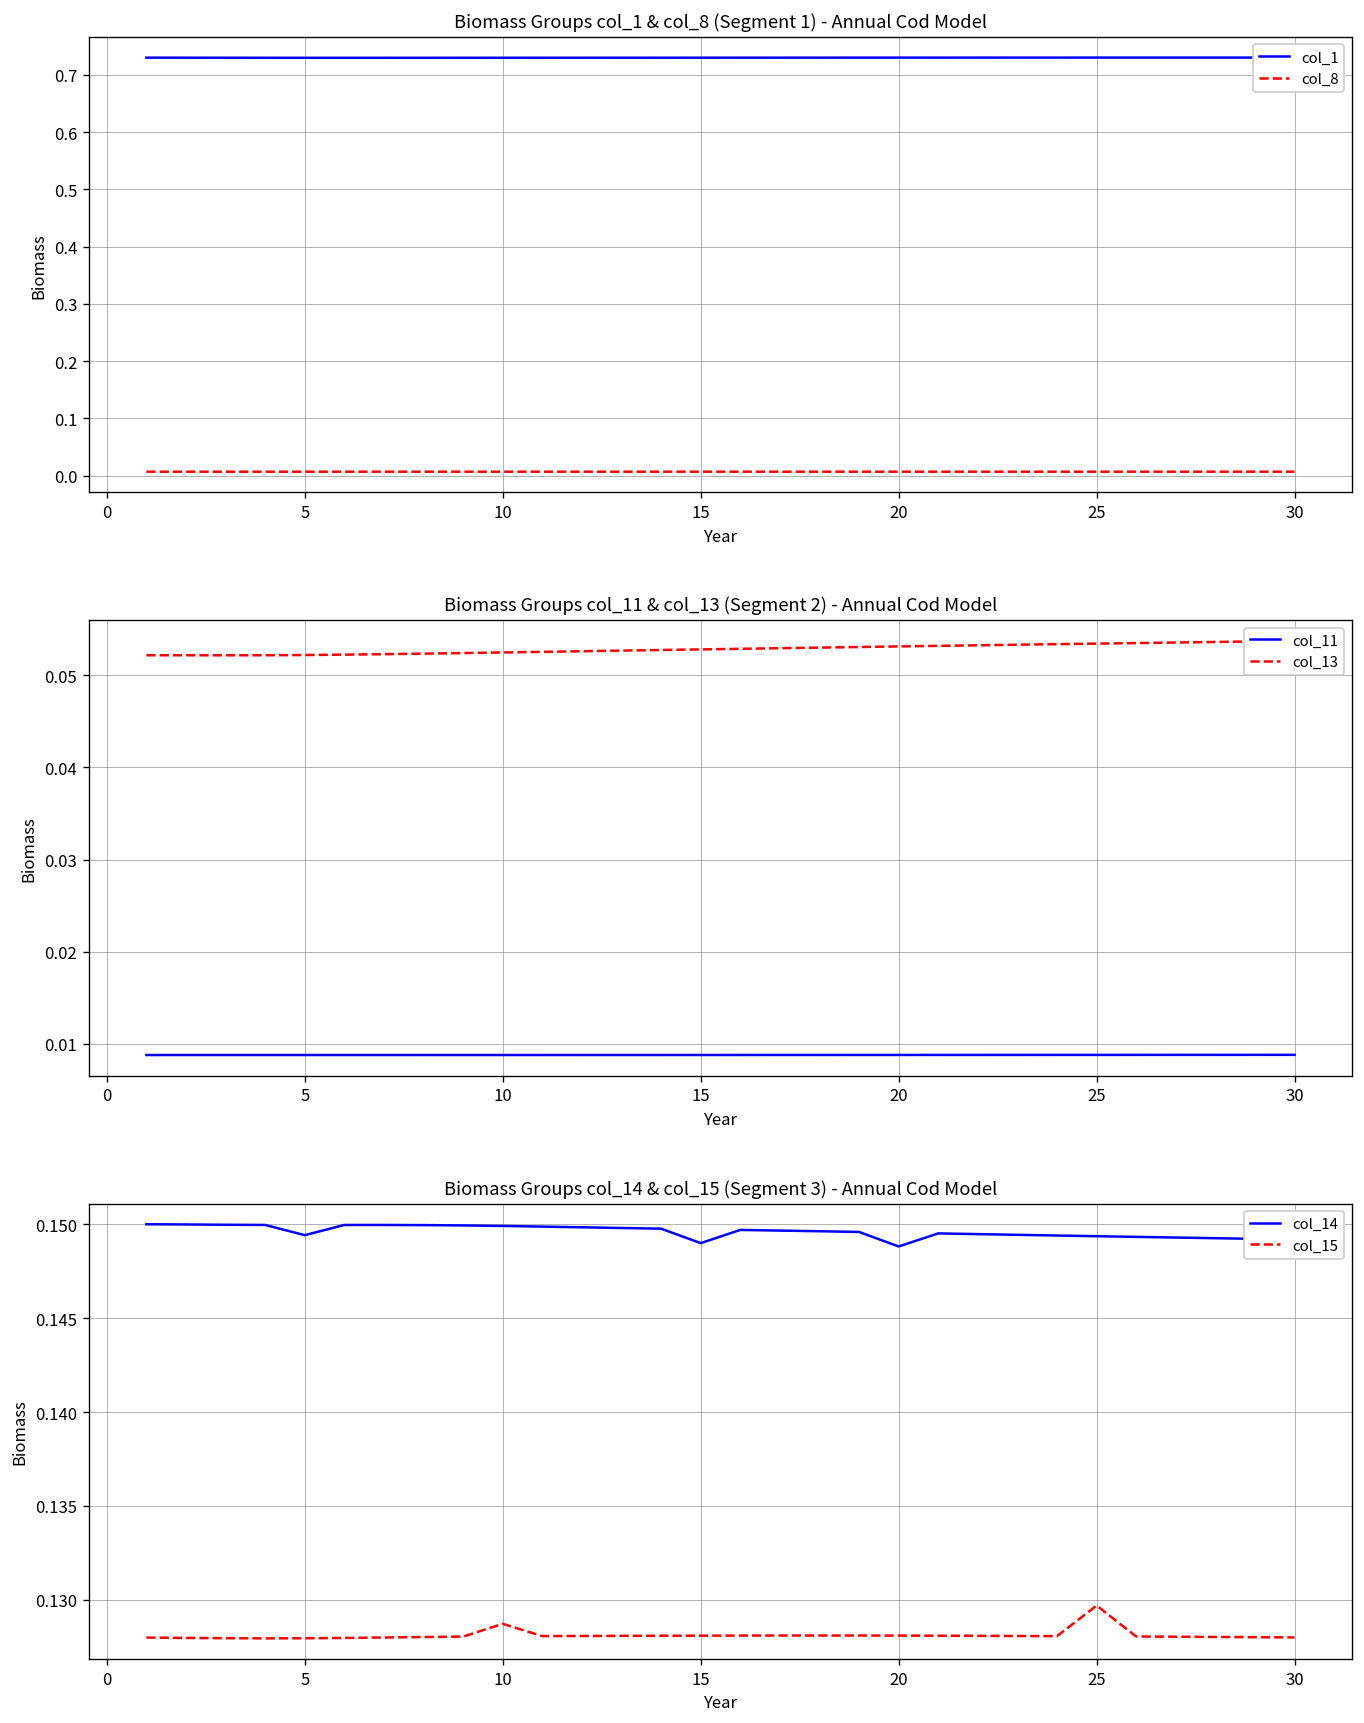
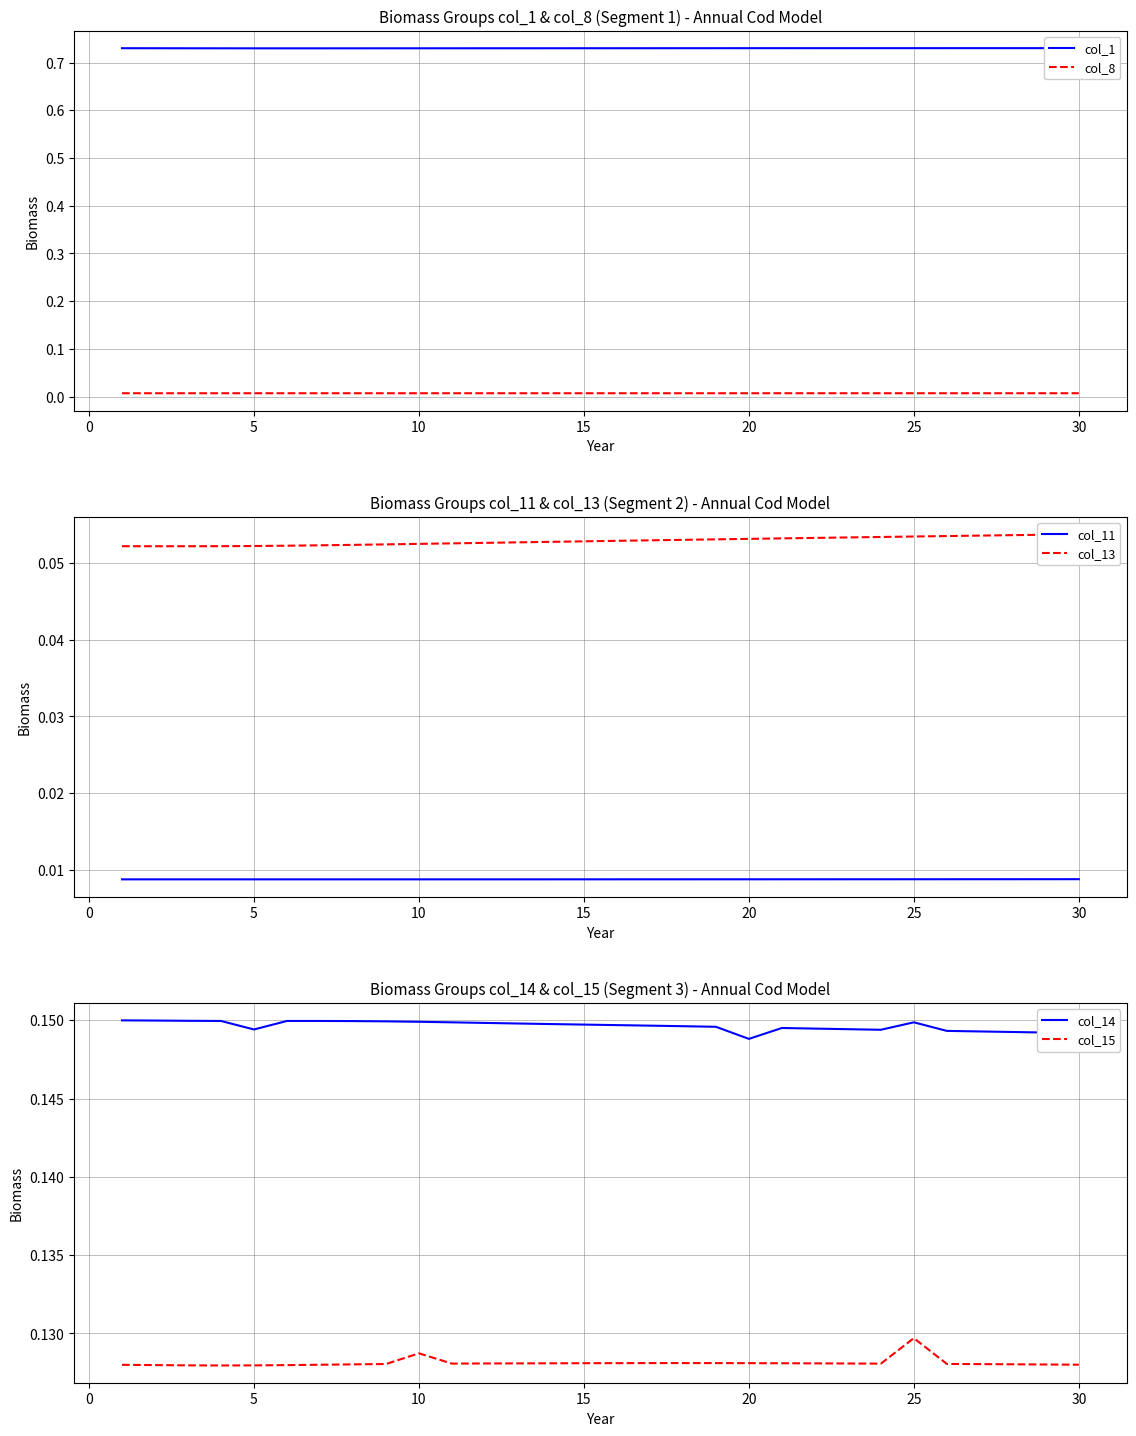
Biomass Groups col_14 & col_15 (Segment 3) - Annual Cod Model, col_14, 15: 0.1490 -> 0.1497
Biomass Groups col_14 & col_15 (Segment 3) - Annual Cod Model, col_14, 25: 0.1494 -> 0.1499
